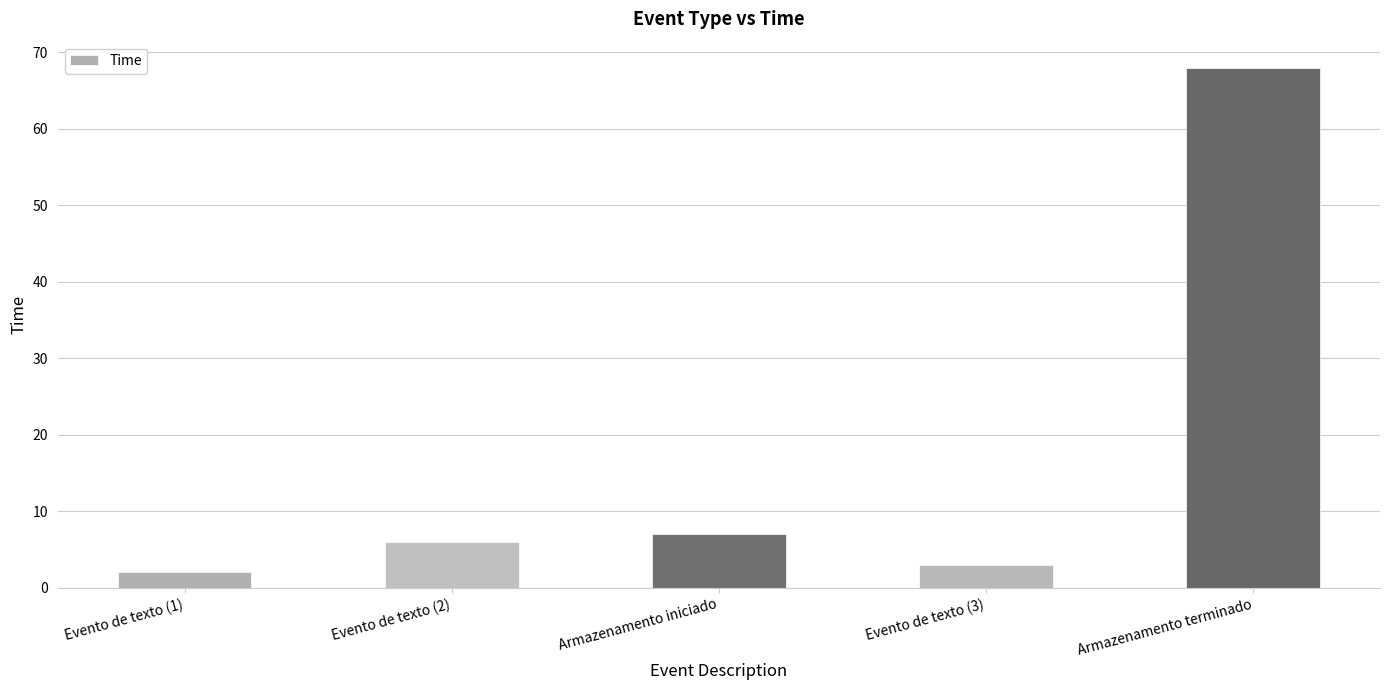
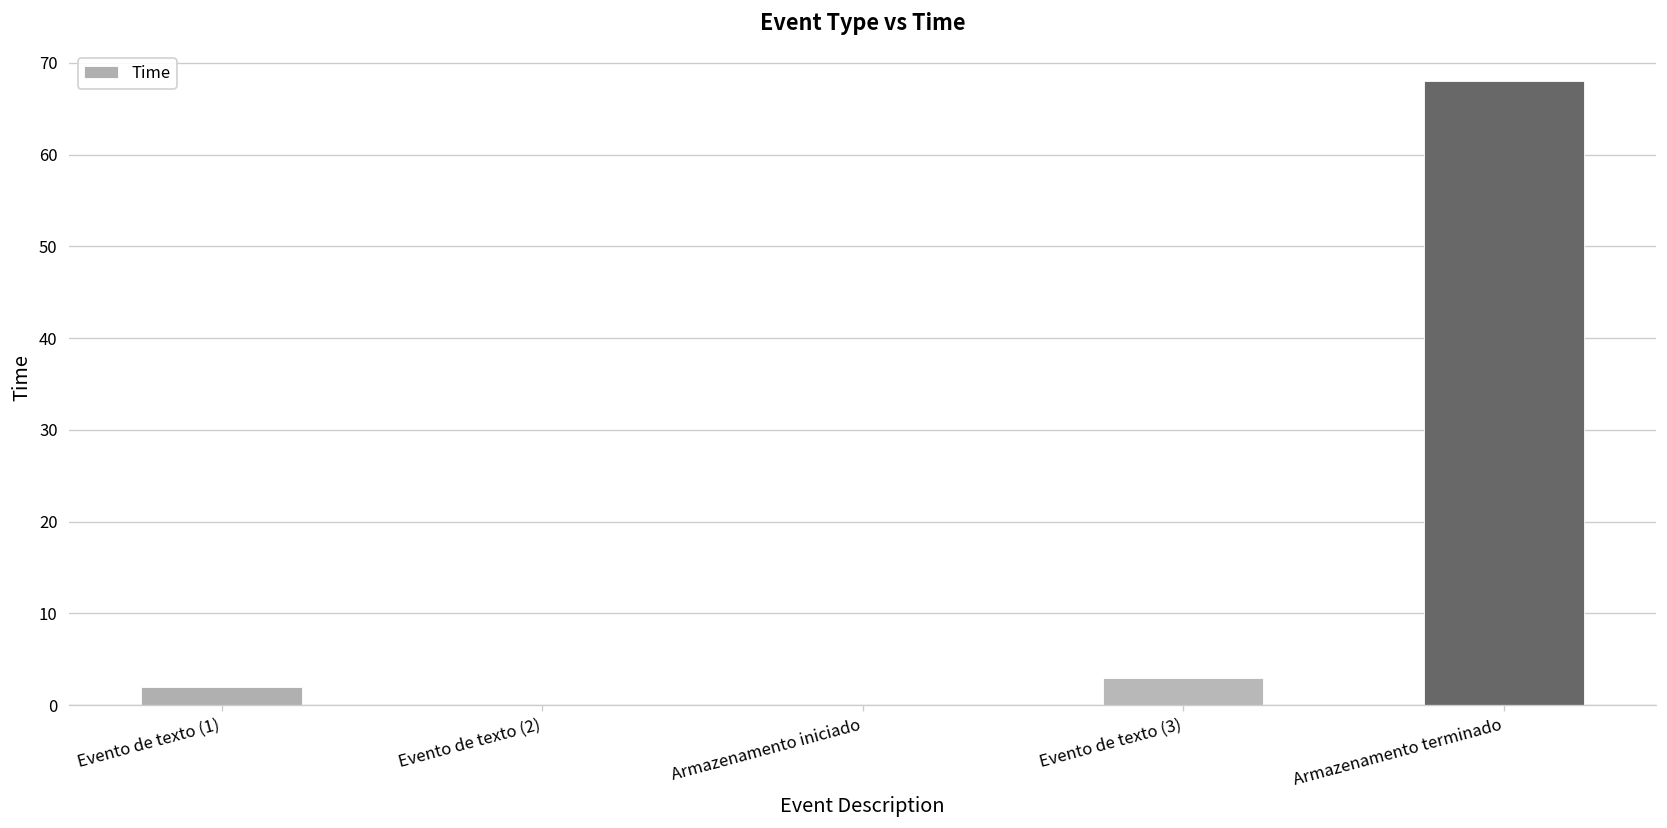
Evento de texto (2): 6 -> 0
Armazenamento iniciado: 7 -> 0
